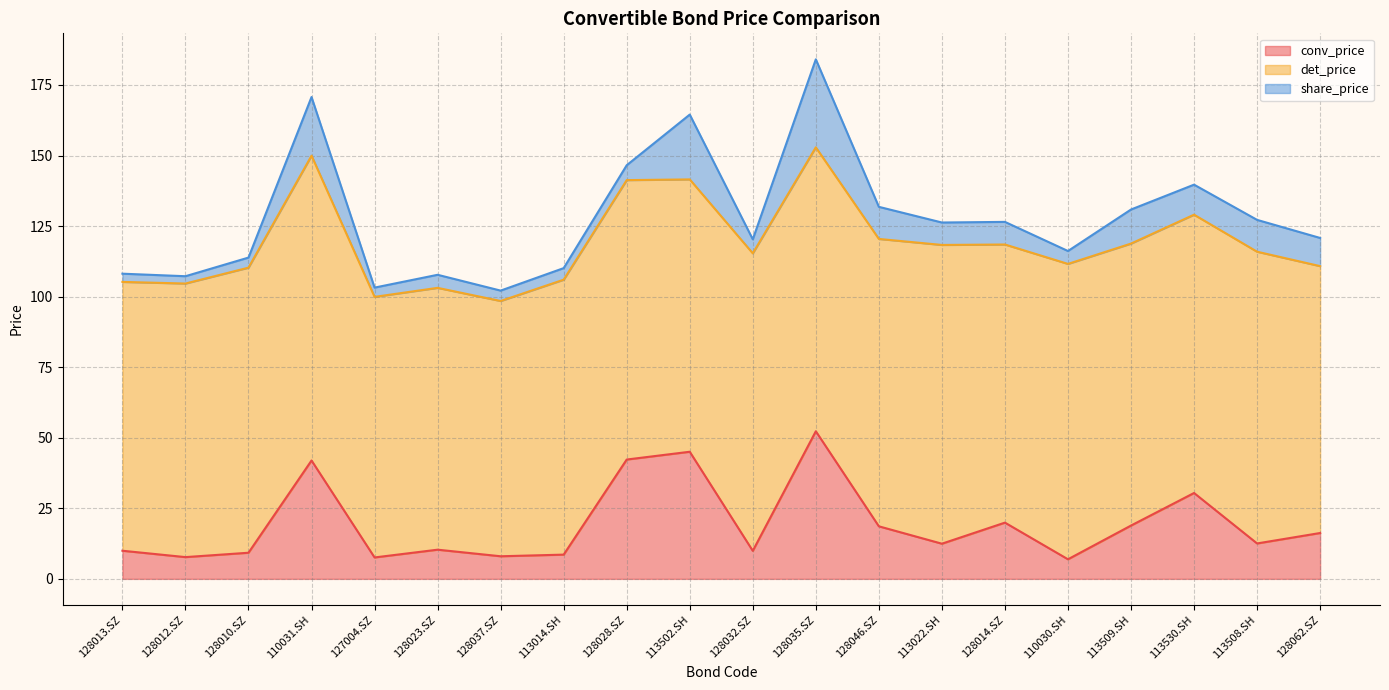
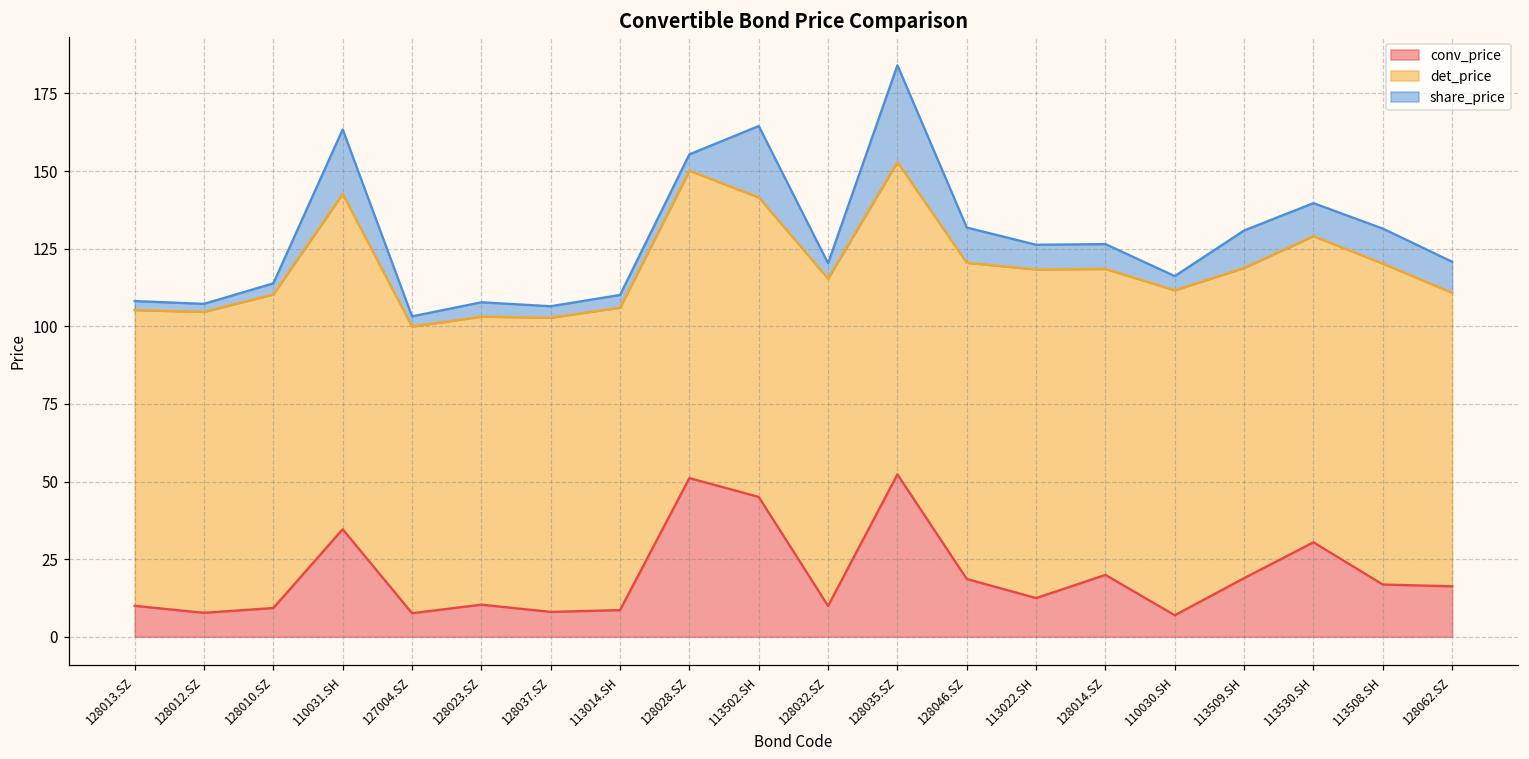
conv_price, 110031.SH: 42 -> 35
det_price, 128037.SZ: 90 -> 95
conv_price, 128028.SZ: 42 -> 51
conv_price, 113508.SH: 13 -> 17
